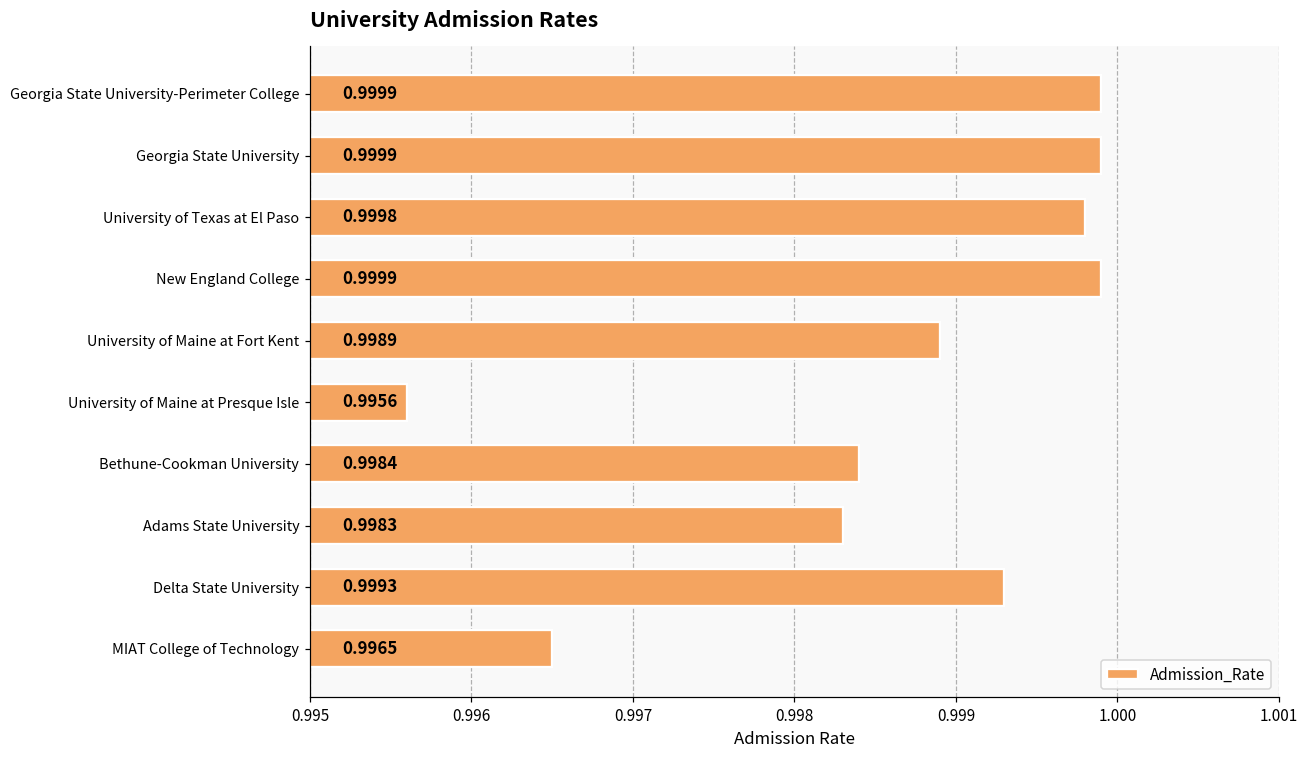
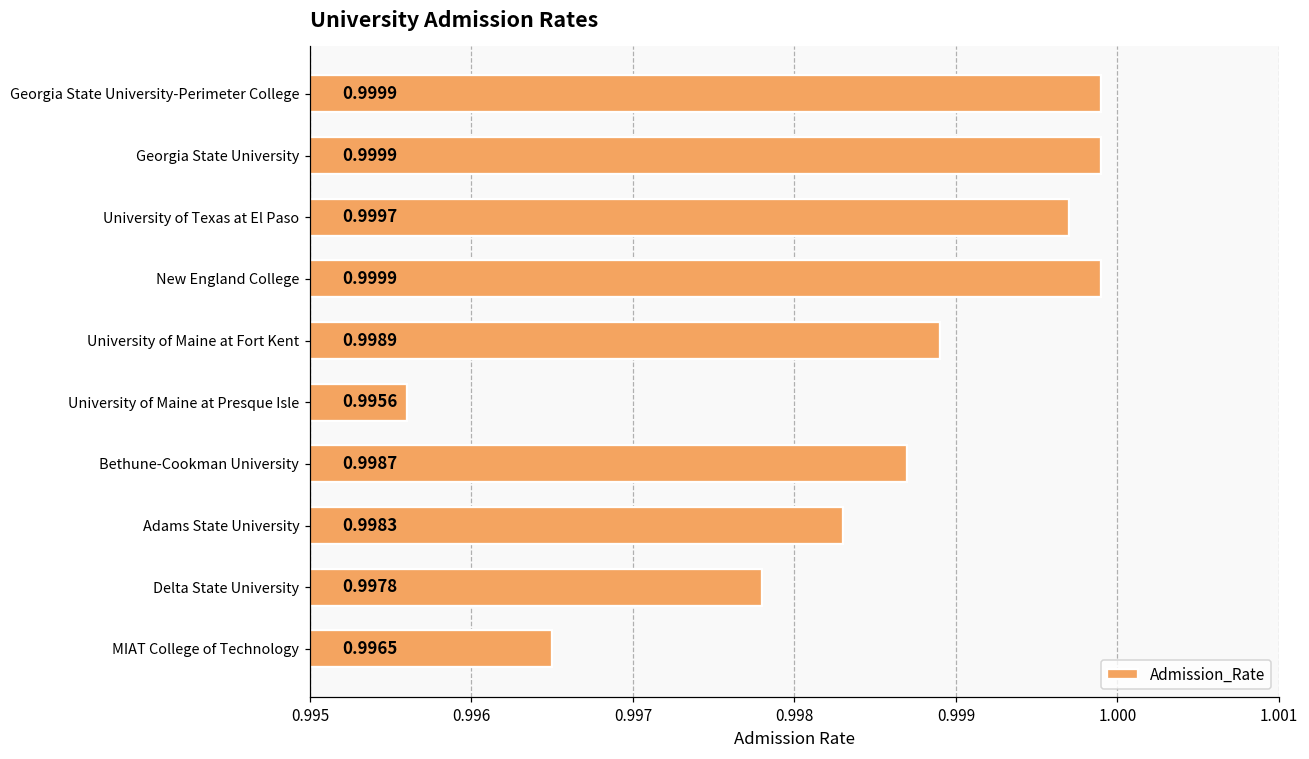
University of Texas at El Paso: 0.9998 -> 0.9997
Bethune-Cookman University: 0.9984 -> 0.9987
Delta State University: 0.9993 -> 0.9978
